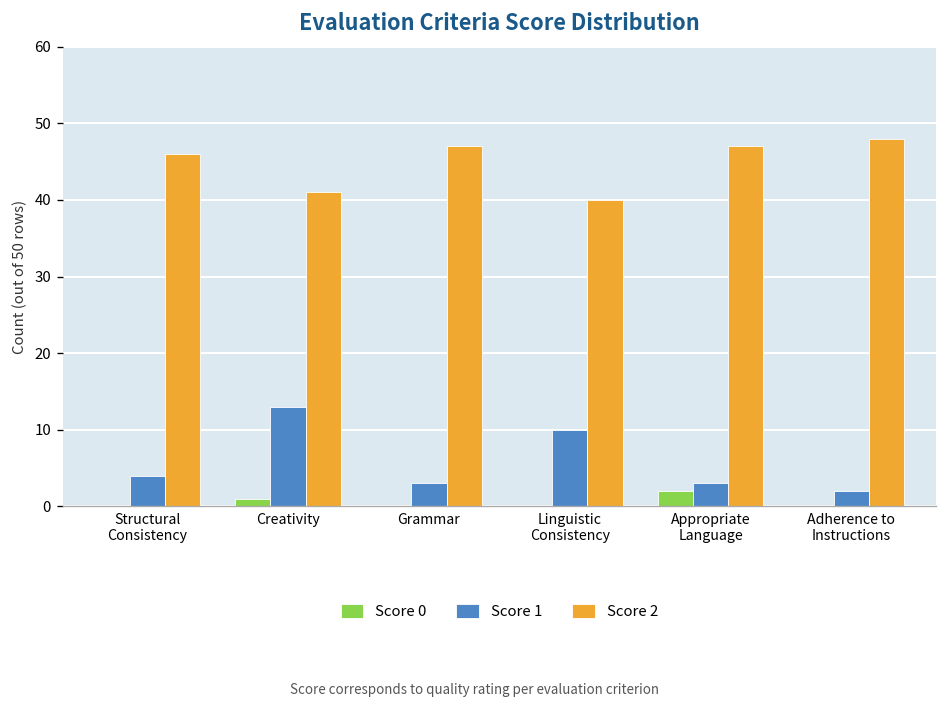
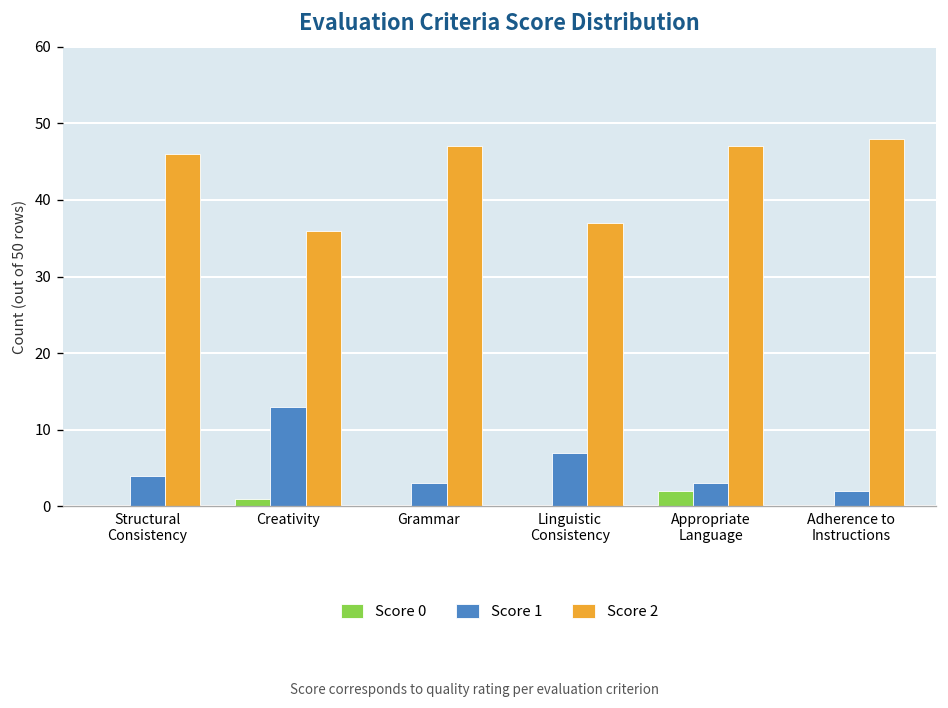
Score 2, Creativity: 41 -> 36
Score 1, Linguistic Consistency: 10 -> 7
Score 2, Linguistic Consistency: 40 -> 37
